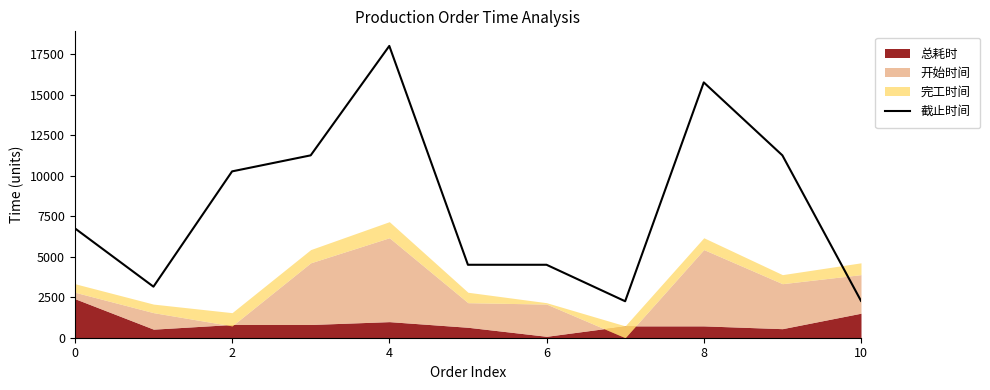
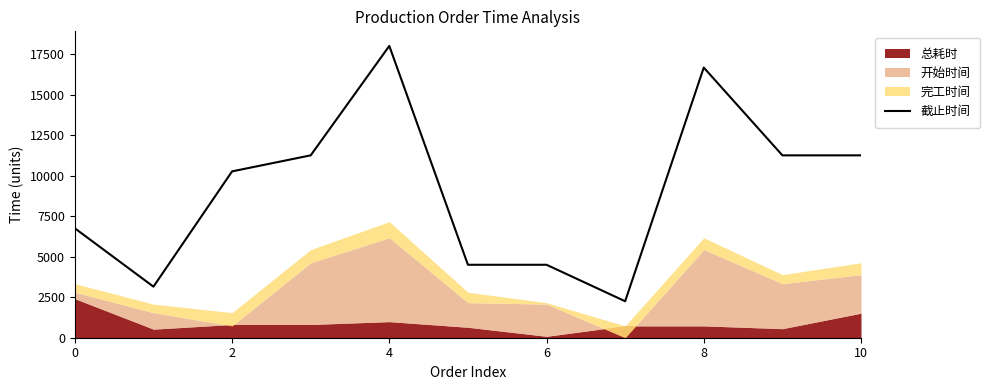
截止时间, 8: 15800 -> 16700
截止时间, 10: 2300 -> 11300
